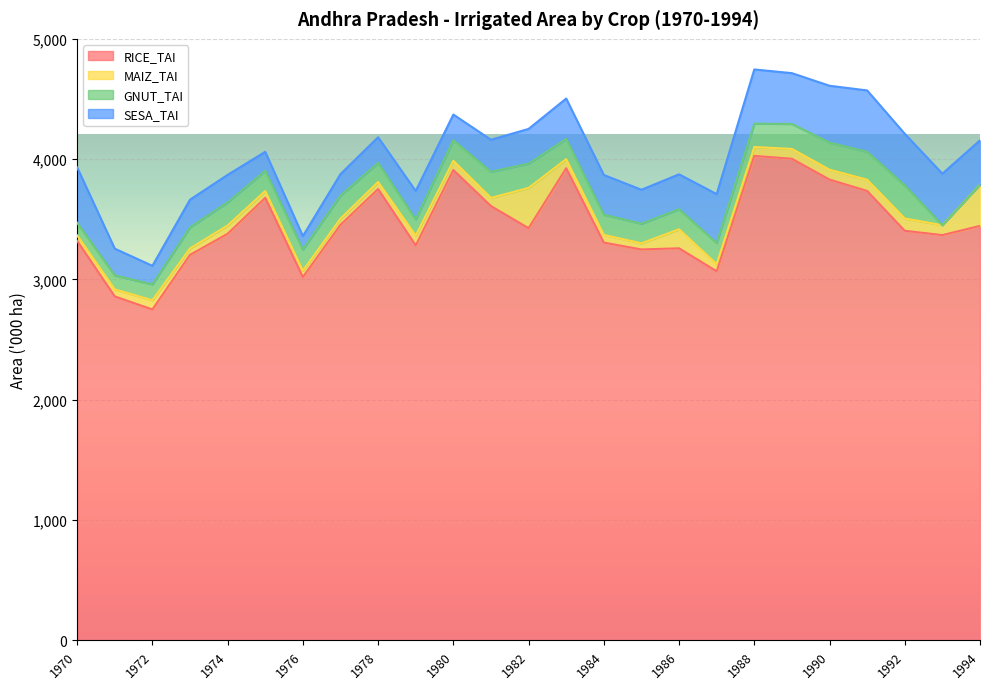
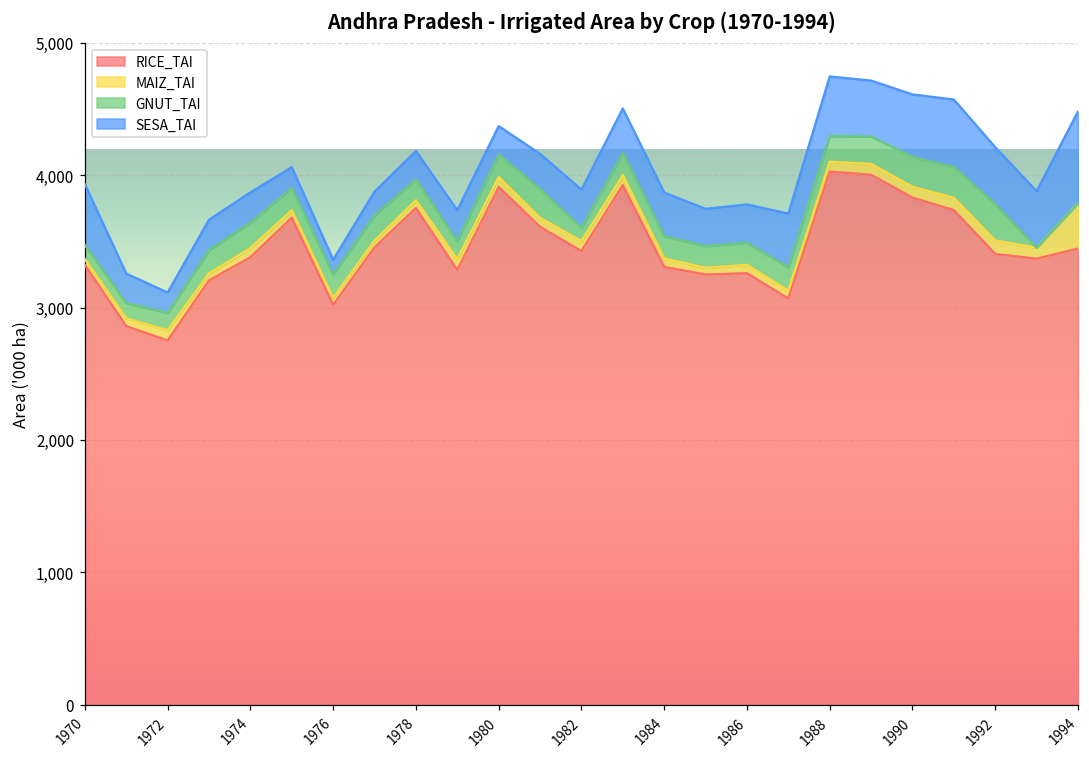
MAIZ_TAI, 1982: 330 -> 80
GNUT_TAI, 1982: 200 -> 100
MAIZ_TAI, 1986: 160 -> 60
SESA_TAI, 1994: 370 -> 690
